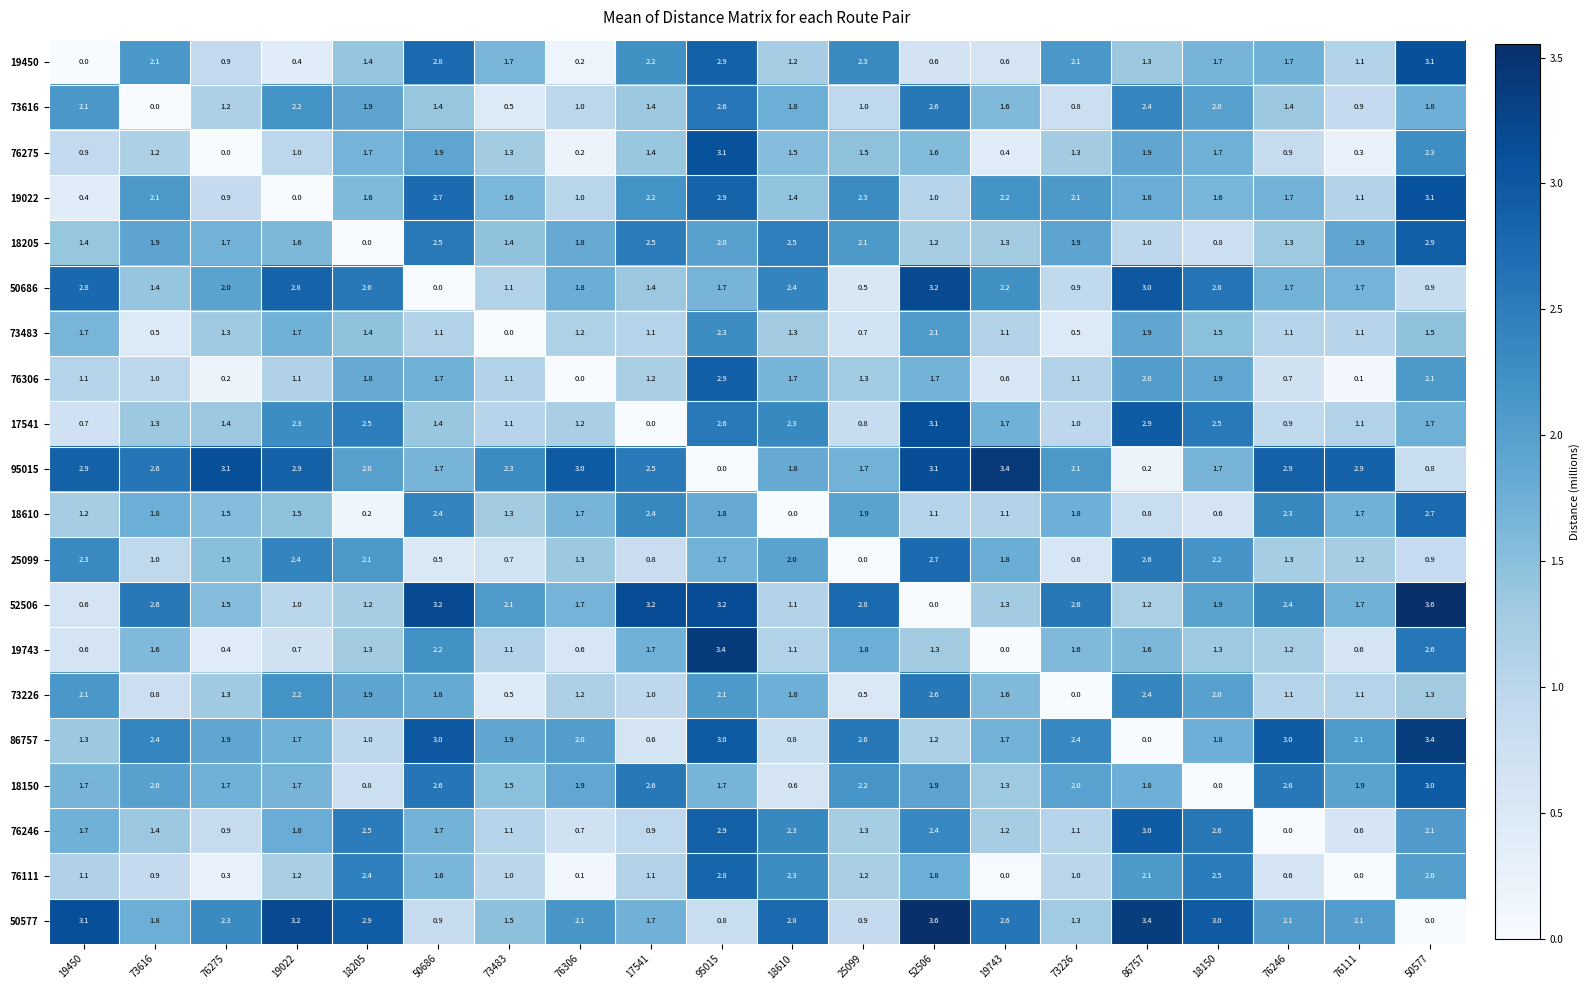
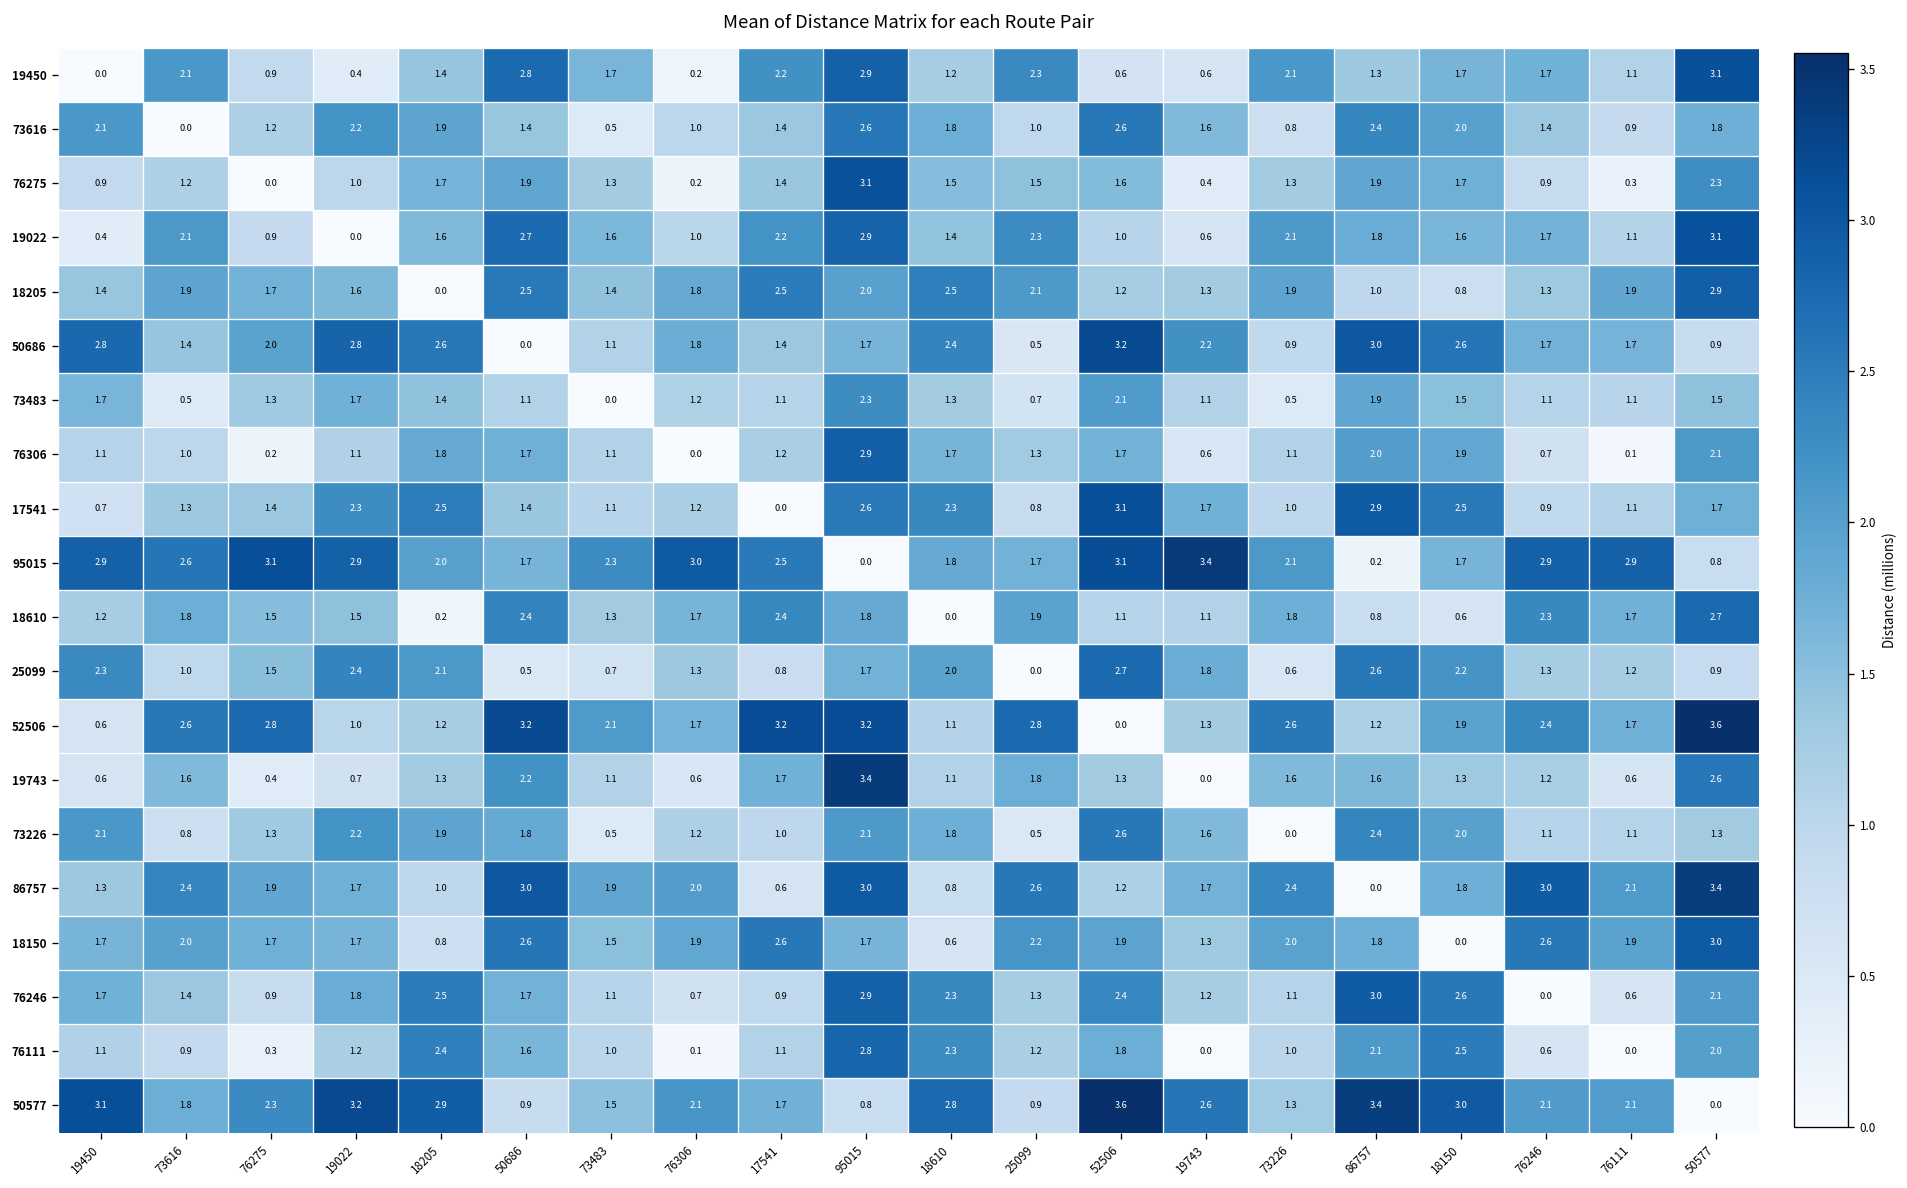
19022, 19743: 2.2 -> 0.6
52506, 76275: 1.5 -> 2.8
